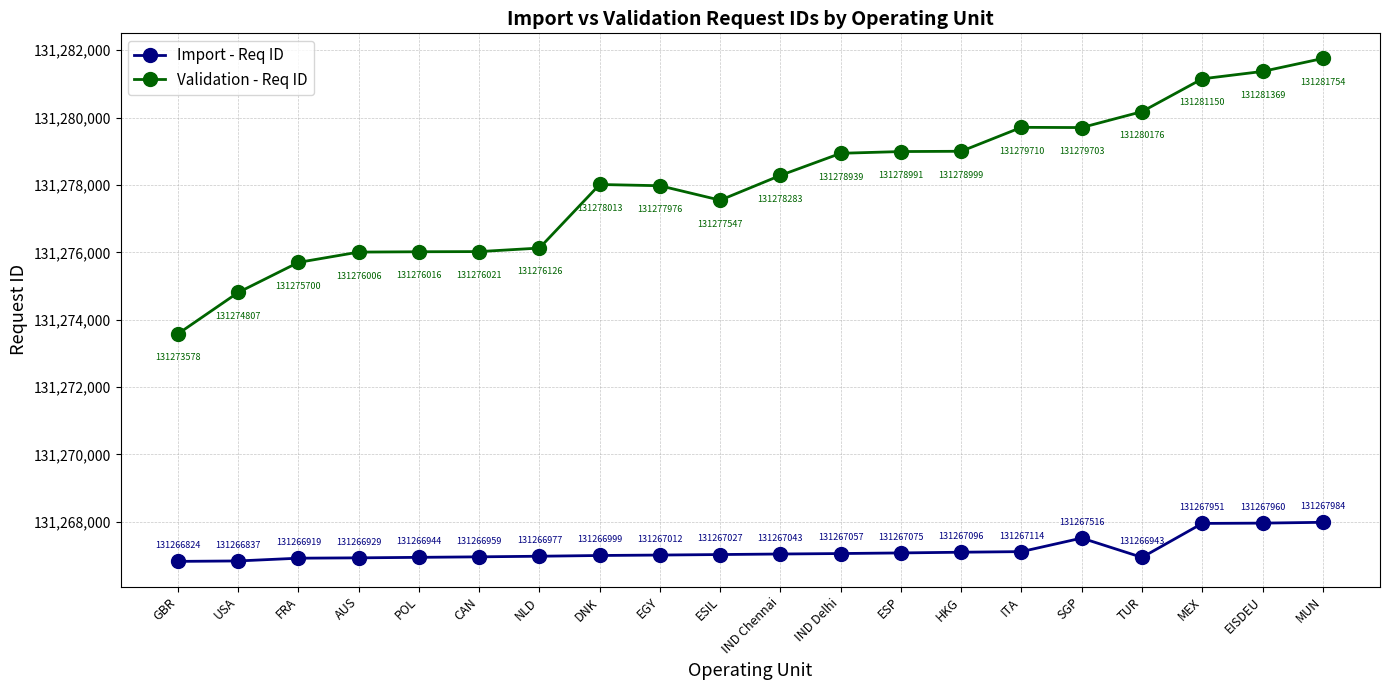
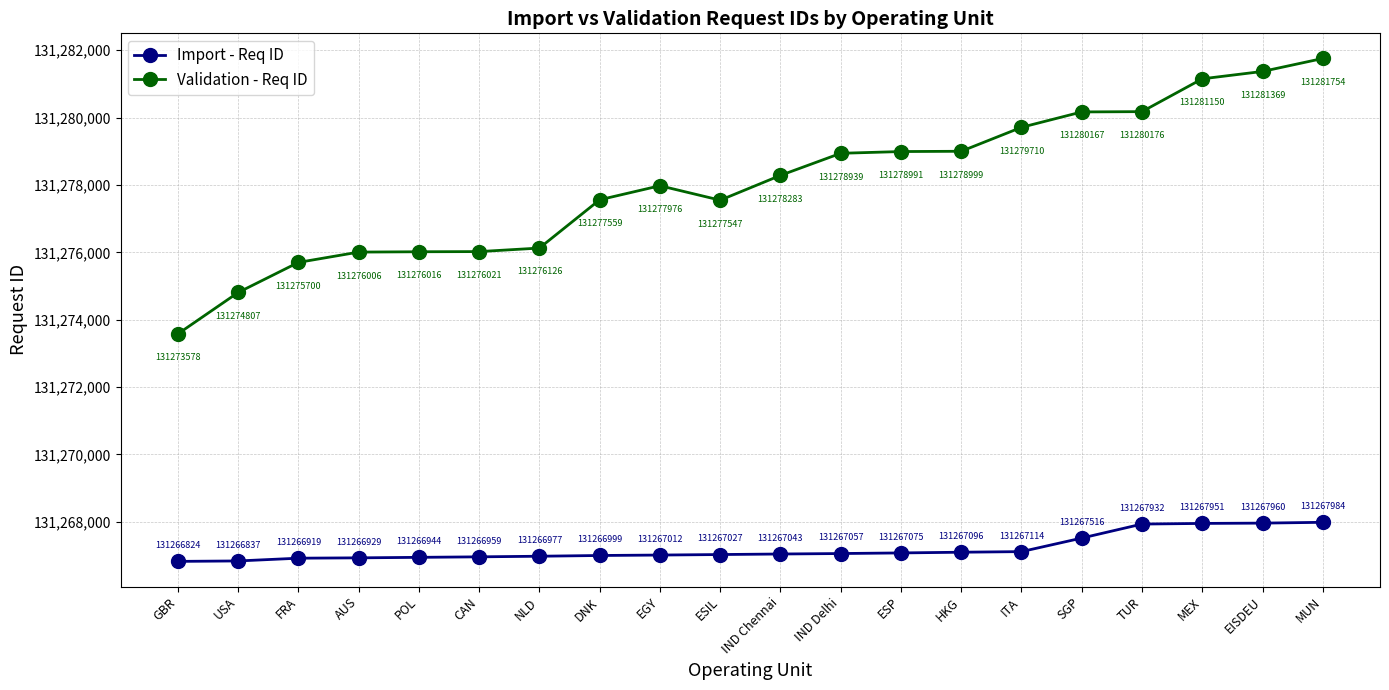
Validation - Req ID, DNK: 131278013 -> 131277559
Validation - Req ID, SGP: 131279703 -> 131280167
Import - Req ID, TUR: 131266943 -> 131267932
